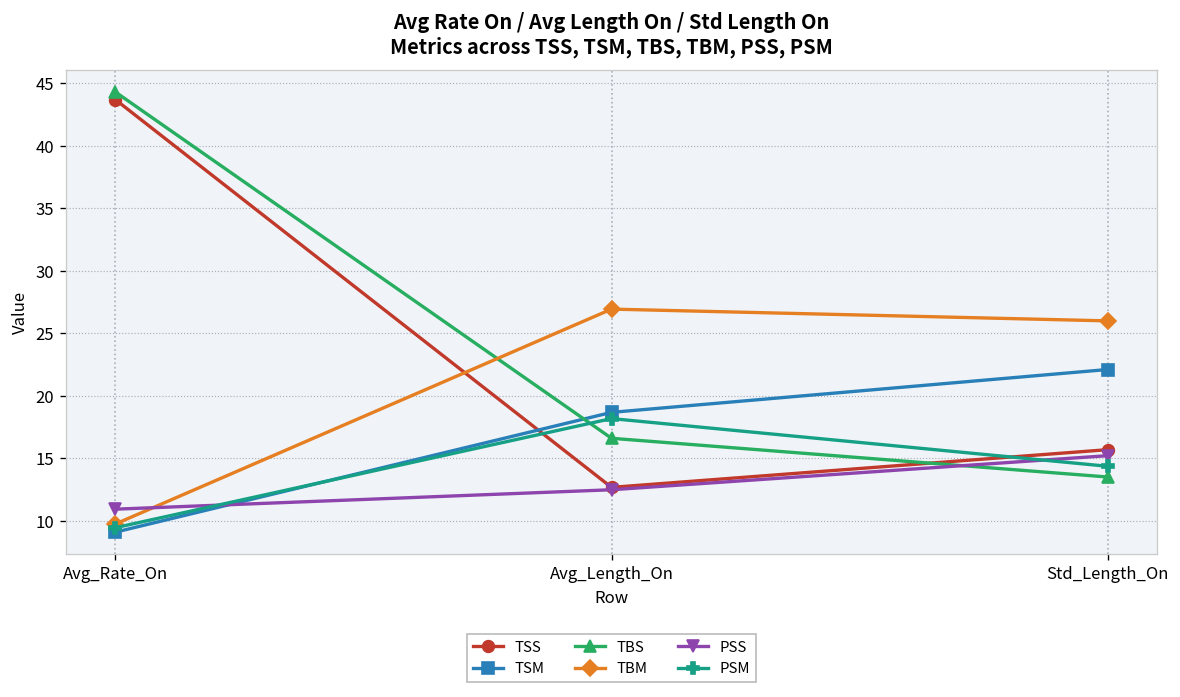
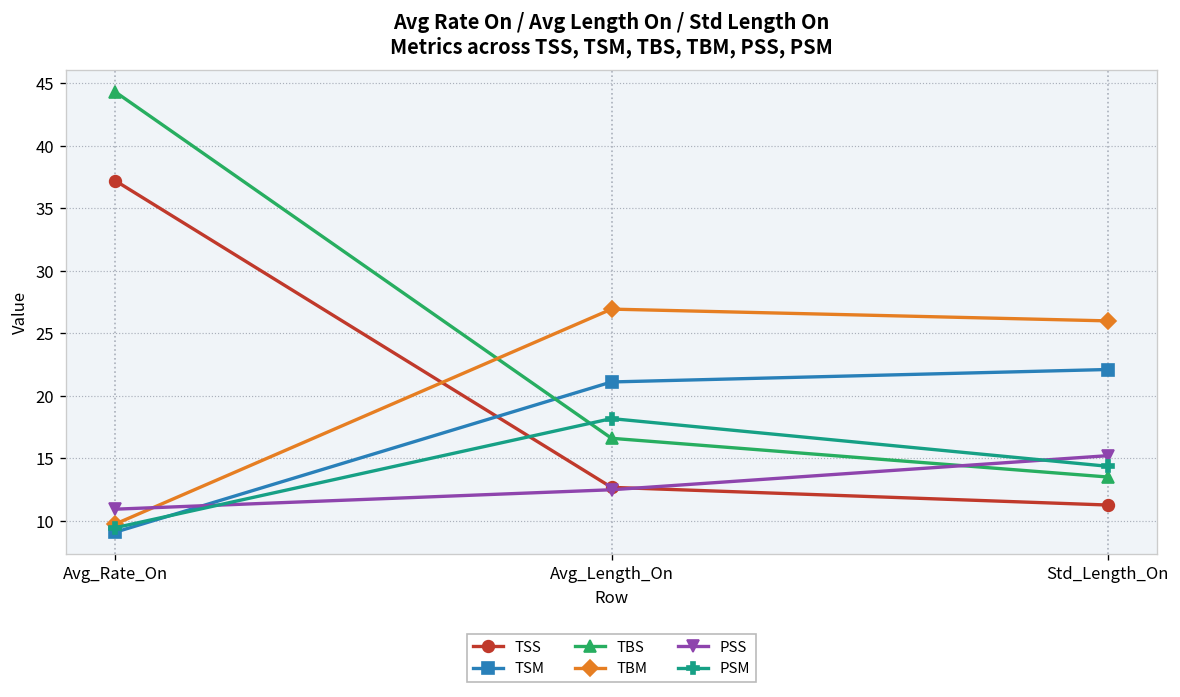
TSS, Avg_Rate_On: 43.7 -> 37.2
TSM, Avg_Length_On: 18.7 -> 21.1
TSS, Std_Length_On: 15.7 -> 11.3
